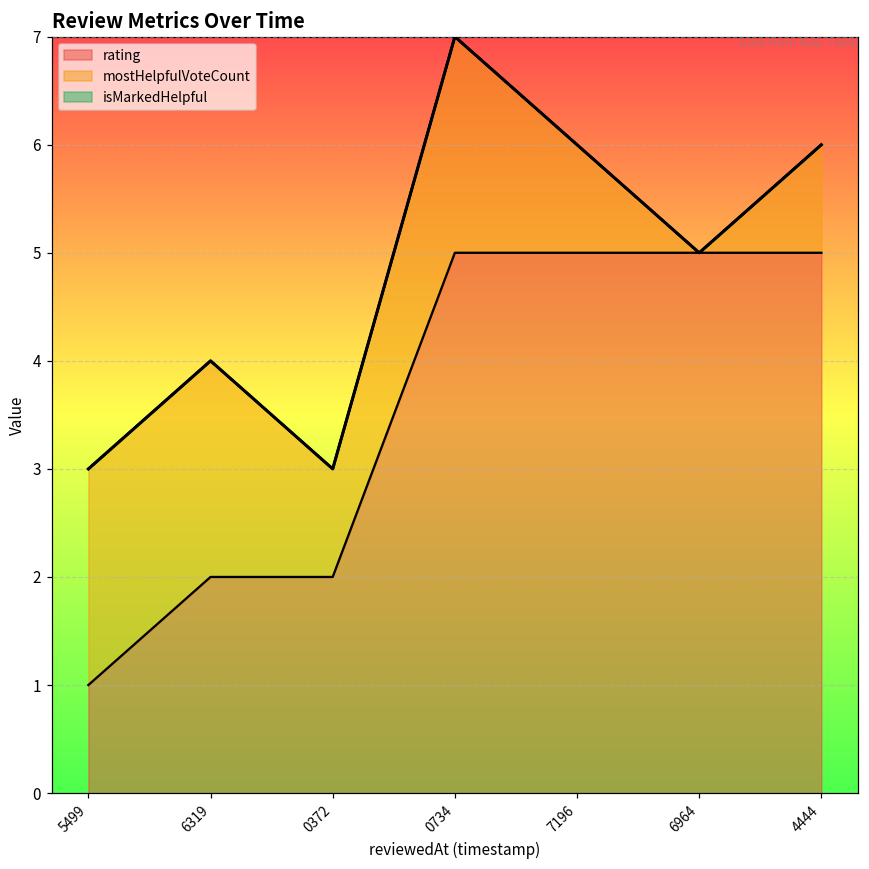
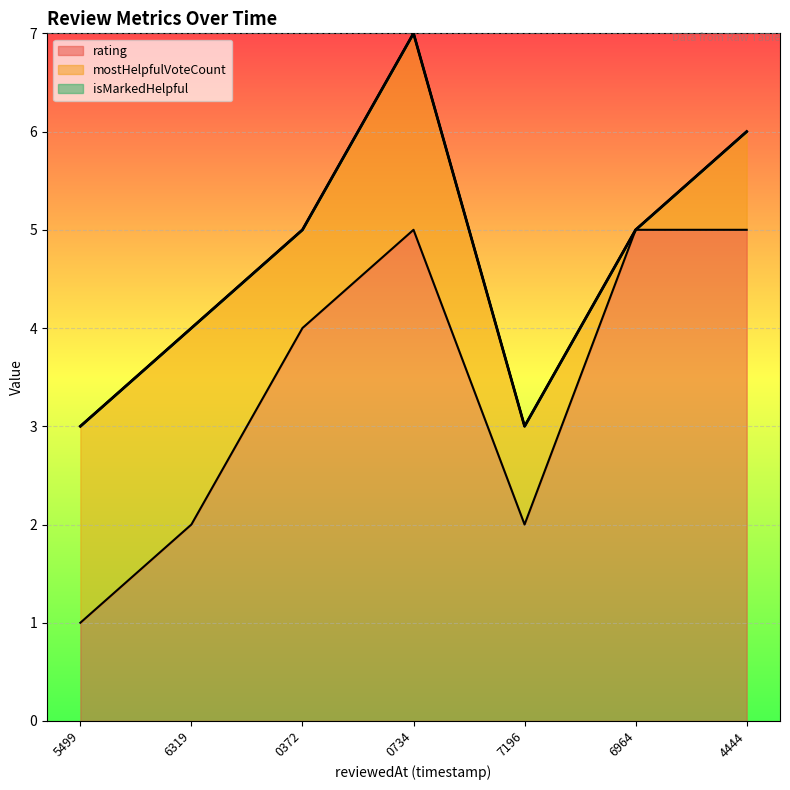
rating, 0372: 2 -> 4
rating, 7196: 5 -> 2
